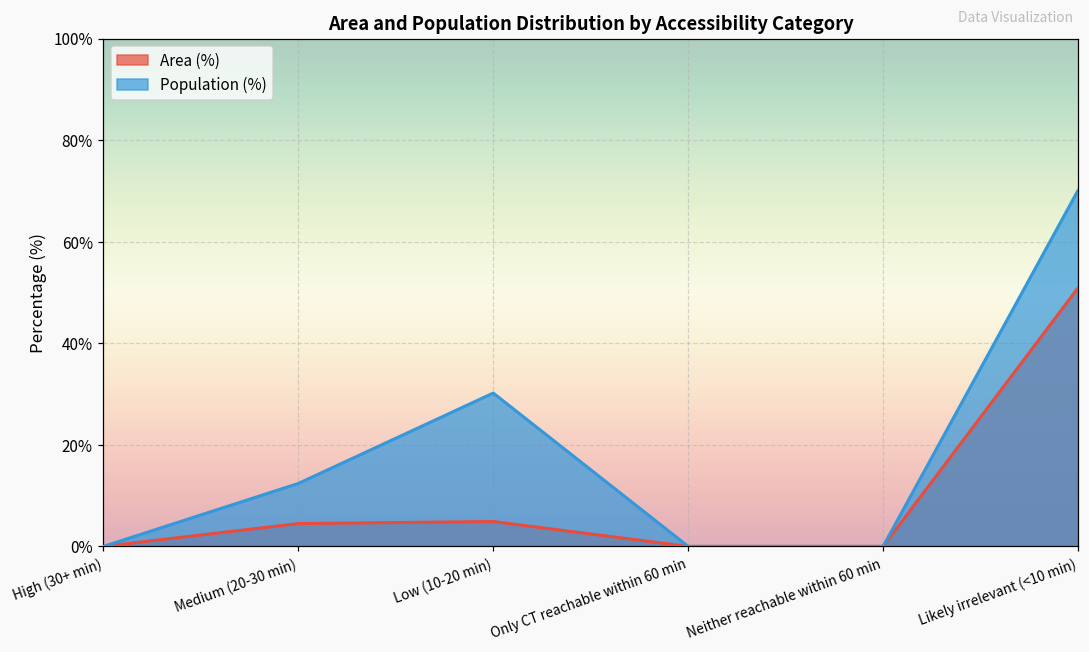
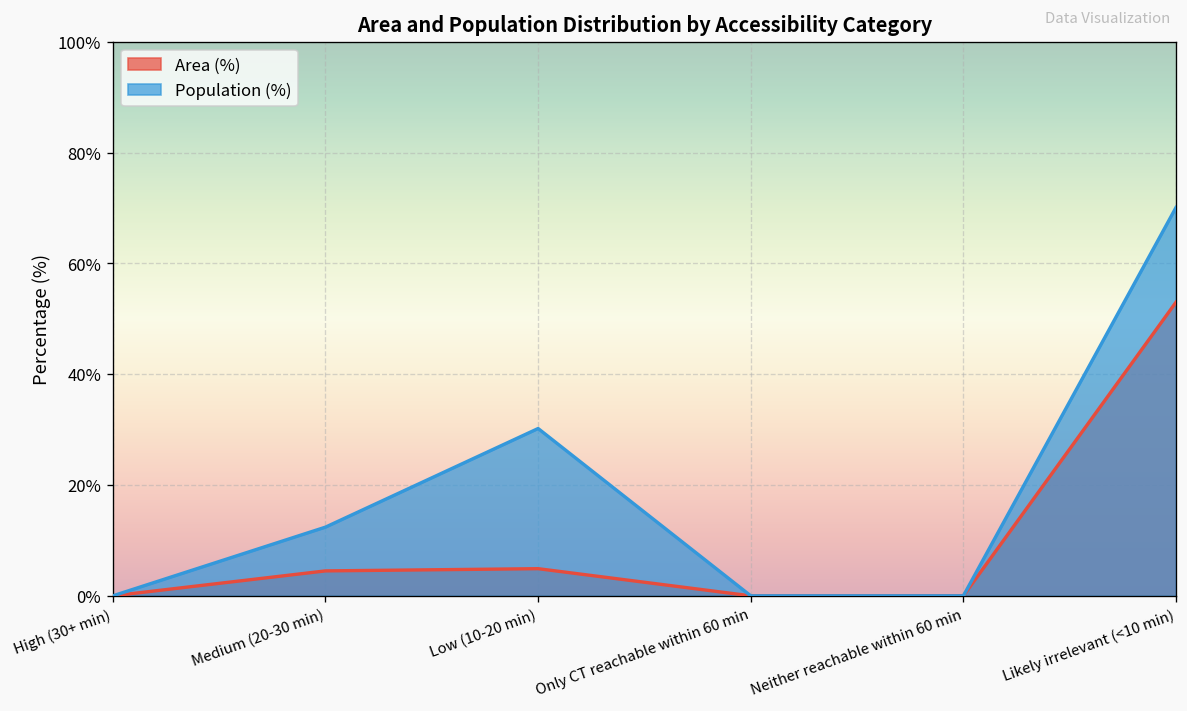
Area (%), Likely irrelevant (<10 min): 51% -> 53%
